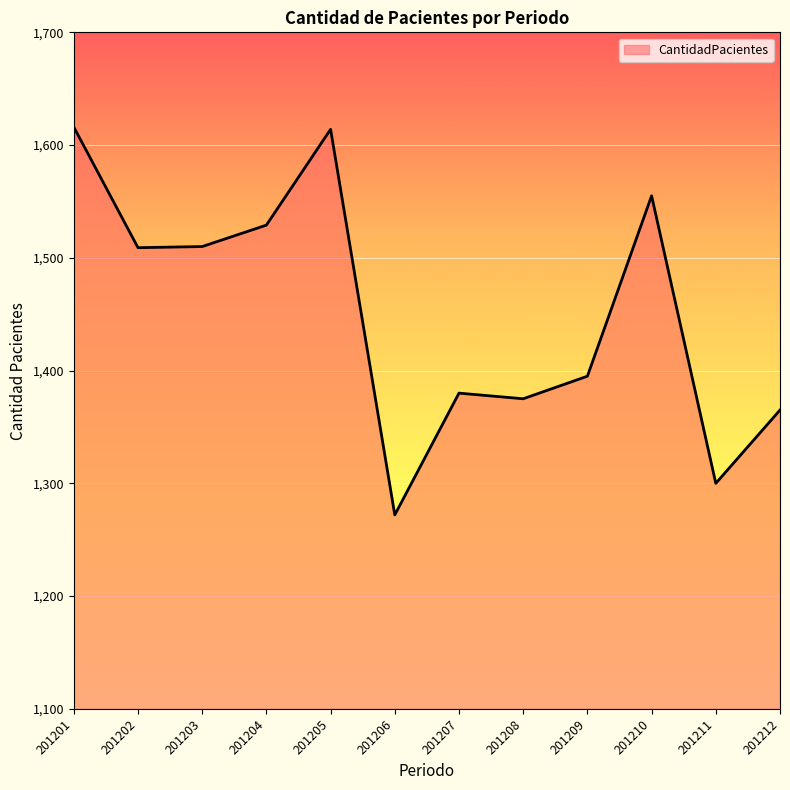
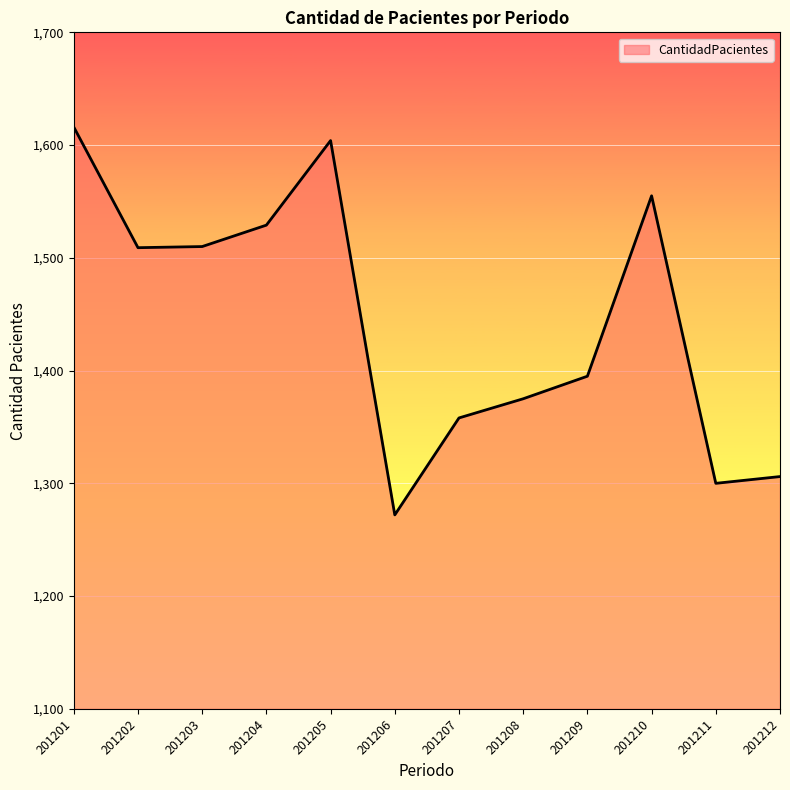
201205: 1,614 -> 1,604
201207: 1,380 -> 1,358
201212: 1,365 -> 1,306
